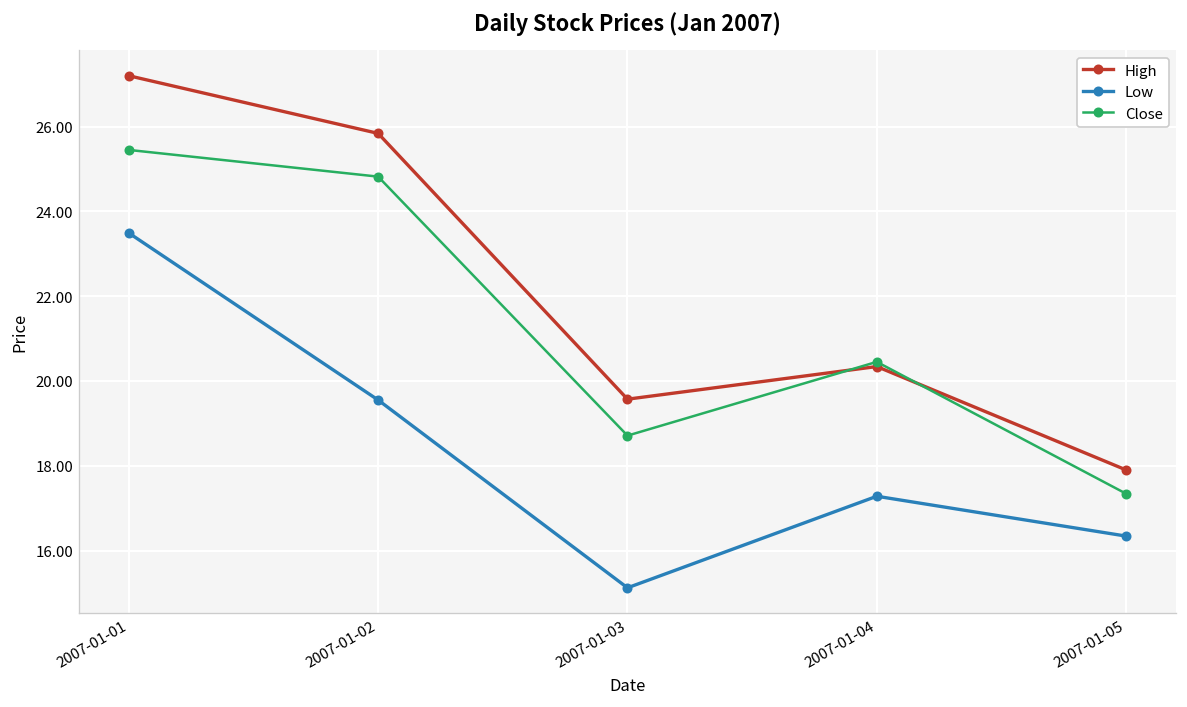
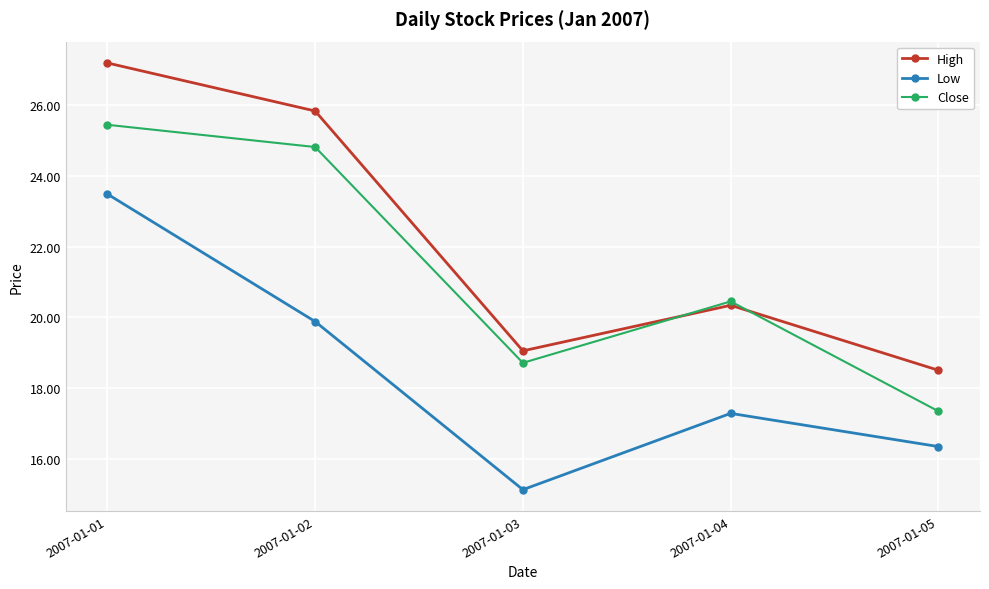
Low, 2007-01-02: 19.6 -> 19.9
High, 2007-01-03: 19.6 -> 19.1
High, 2007-01-05: 17.9 -> 18.5
